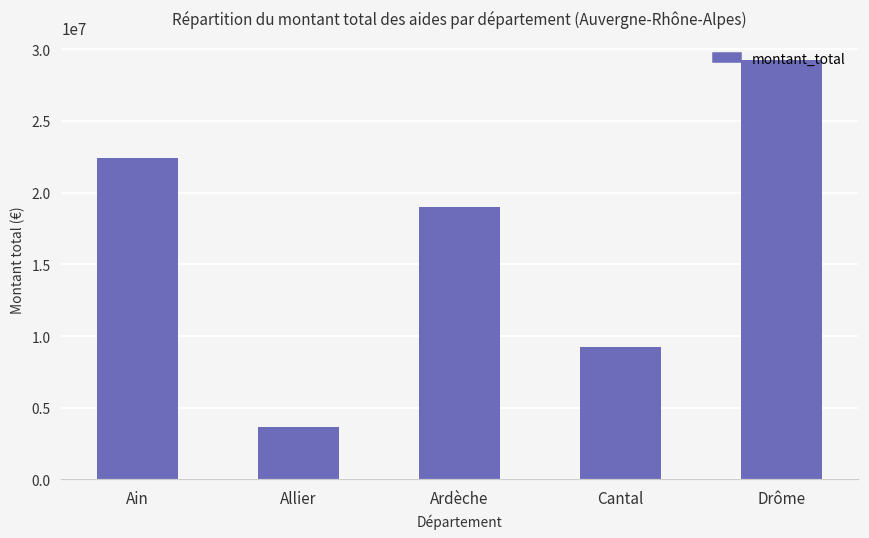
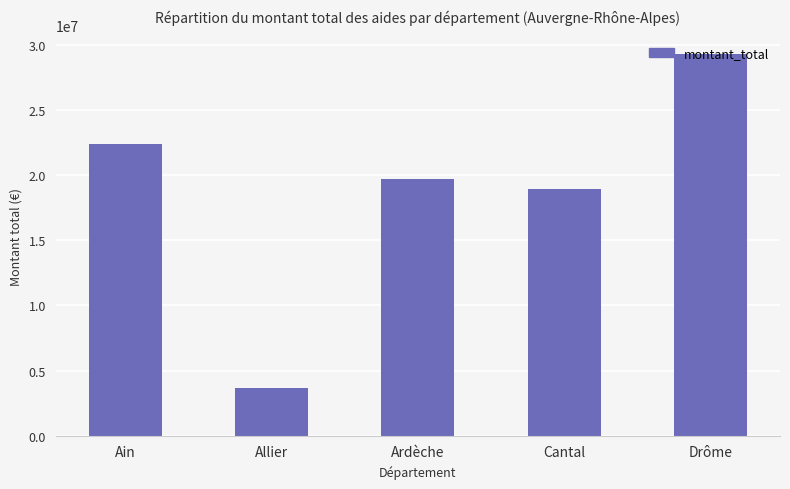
Ardèche: 19000000 -> 19700000
Cantal: 9300000 -> 18900000
